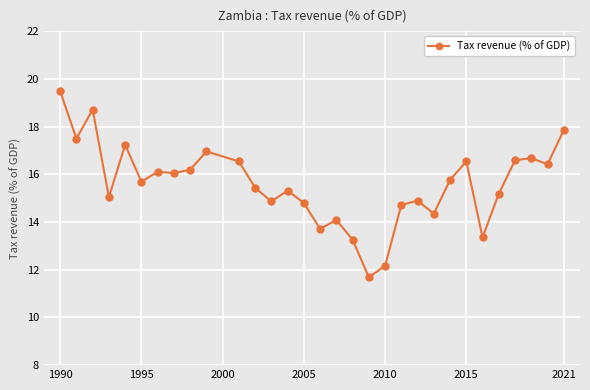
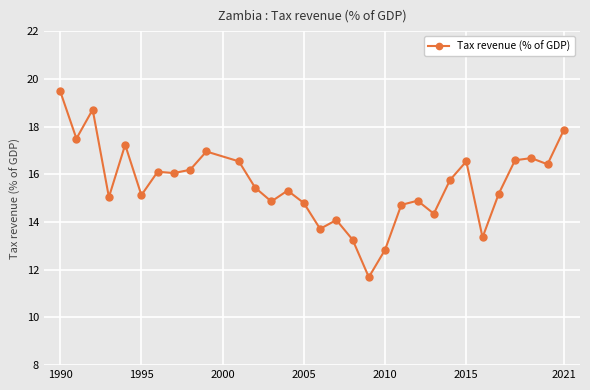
1995: 15.7 -> 15.1
2010: 12.2 -> 12.8
